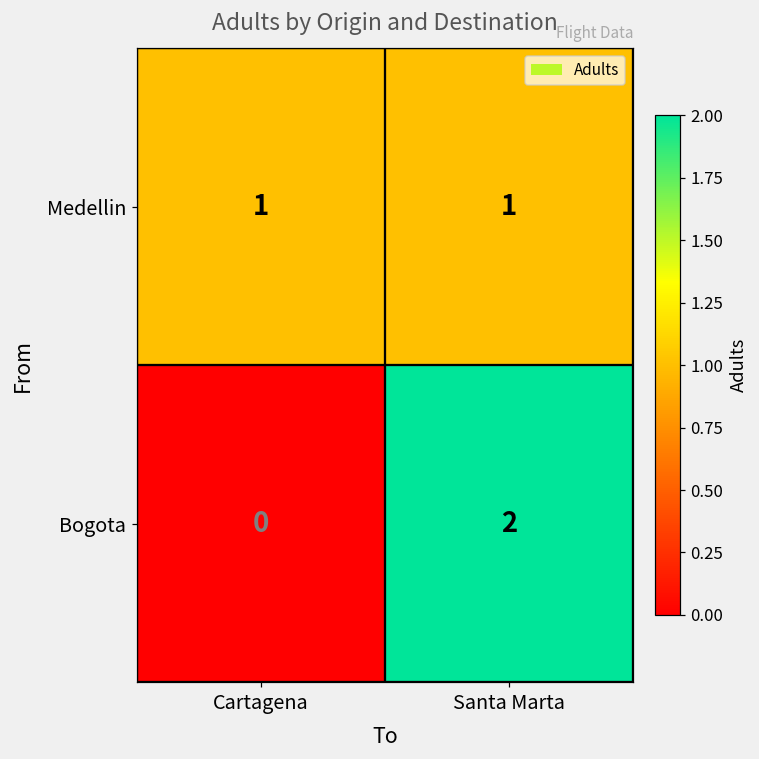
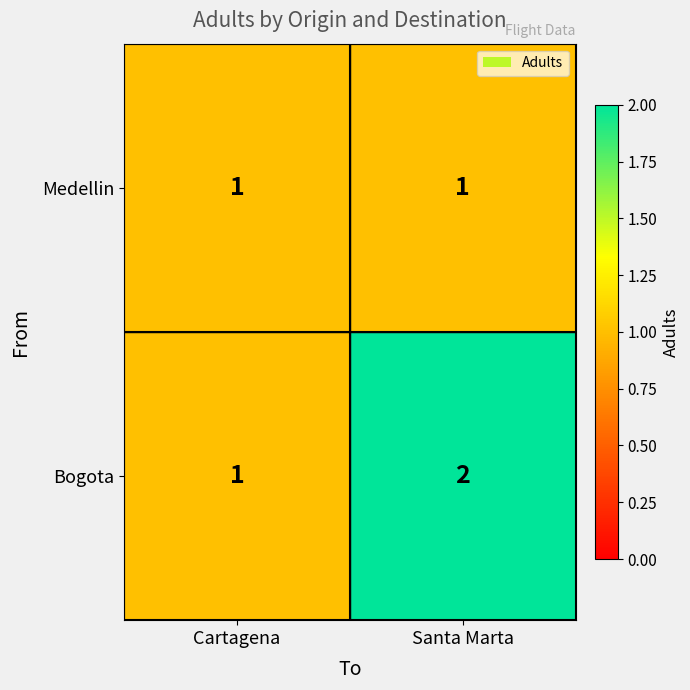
Bogota, Cartagena: 0 -> 1
